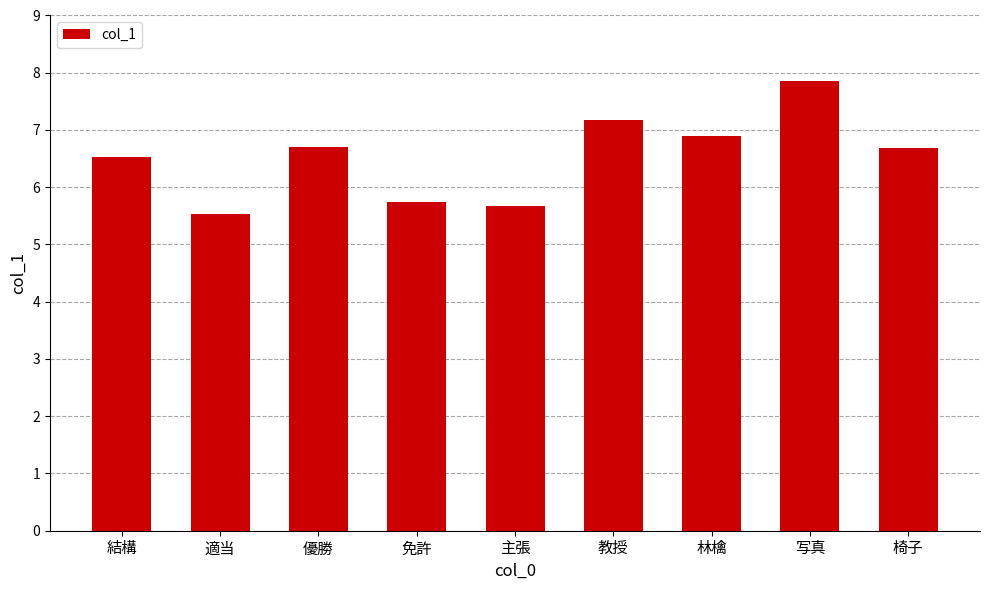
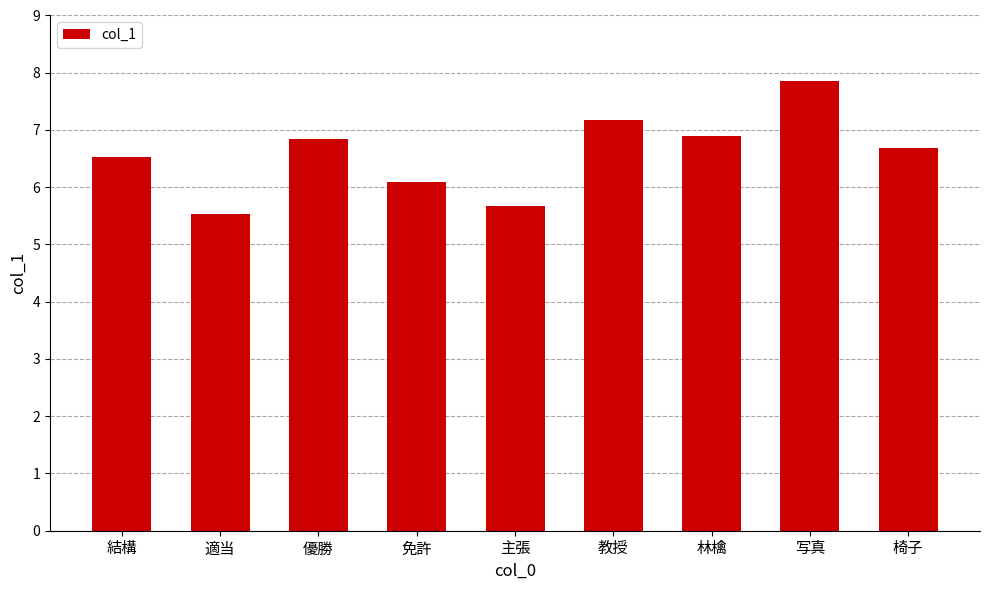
優勝: 6.7 -> 6.8
免許: 5.7 -> 6.1
